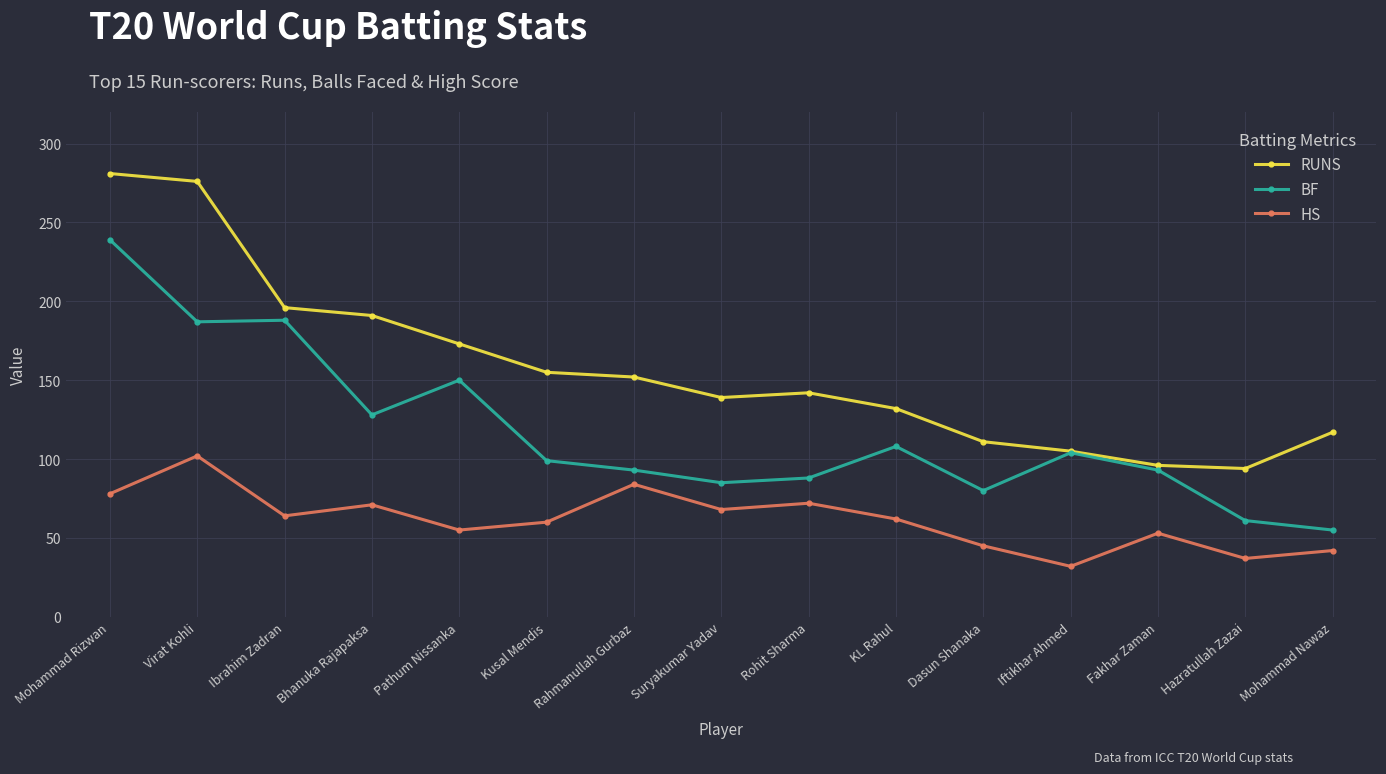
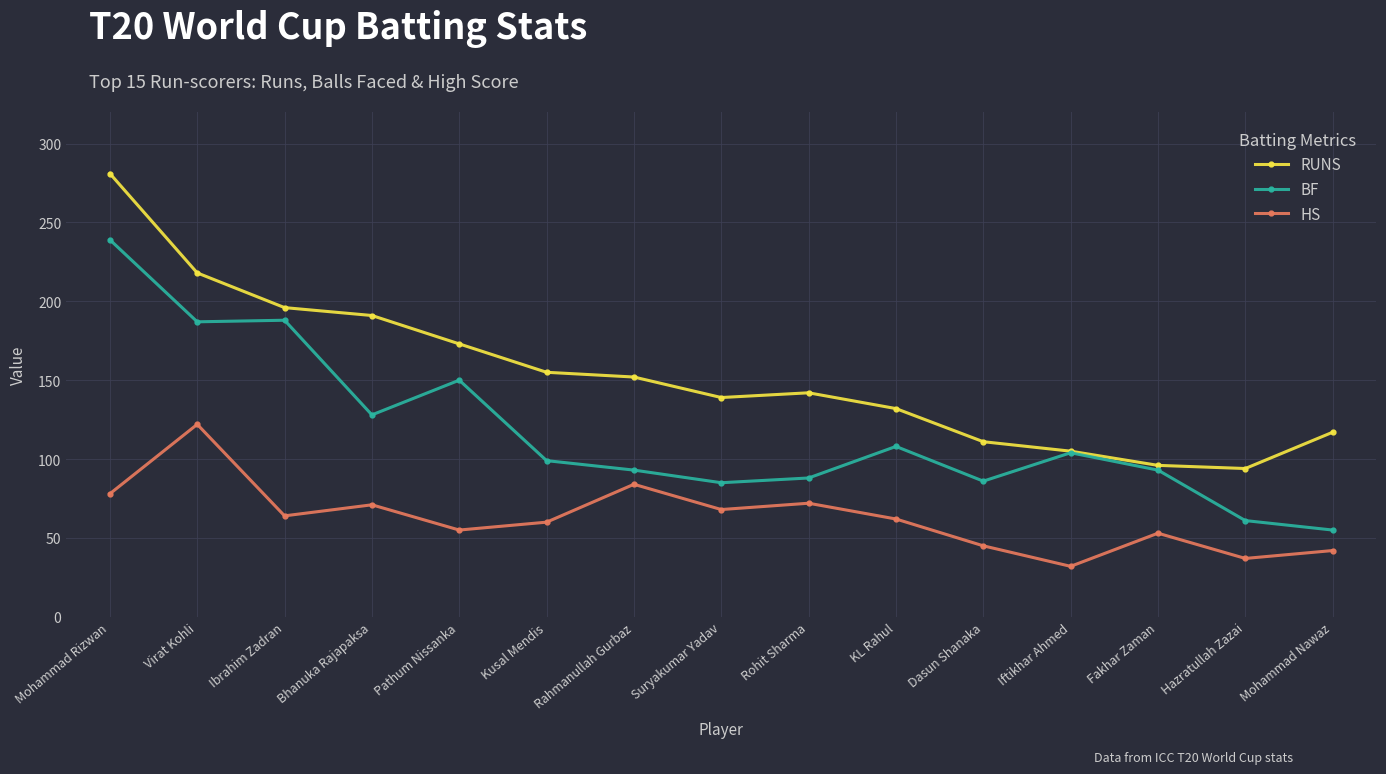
RUNS, Virat Kohli: 276 -> 218
HS, Virat Kohli: 102 -> 122
BF, Dasun Shanaka: 80 -> 86
